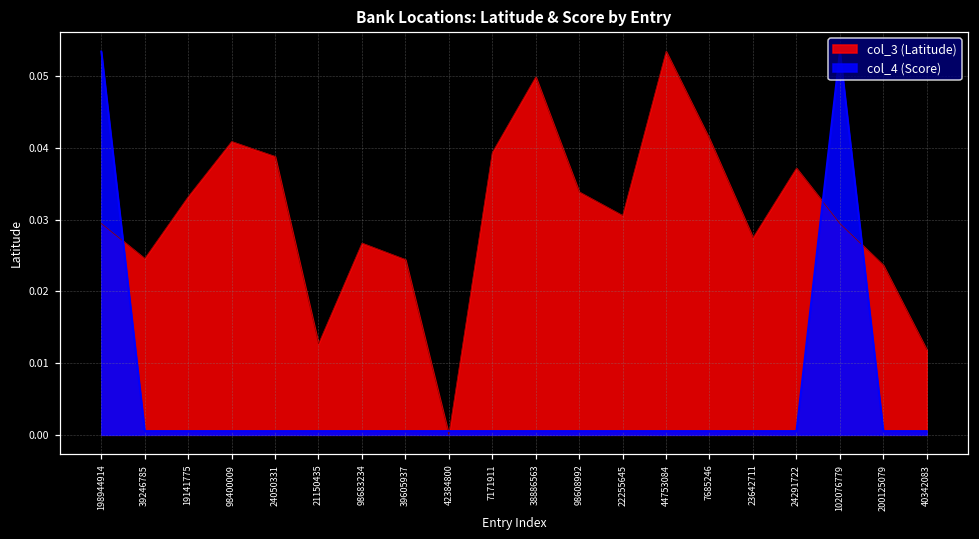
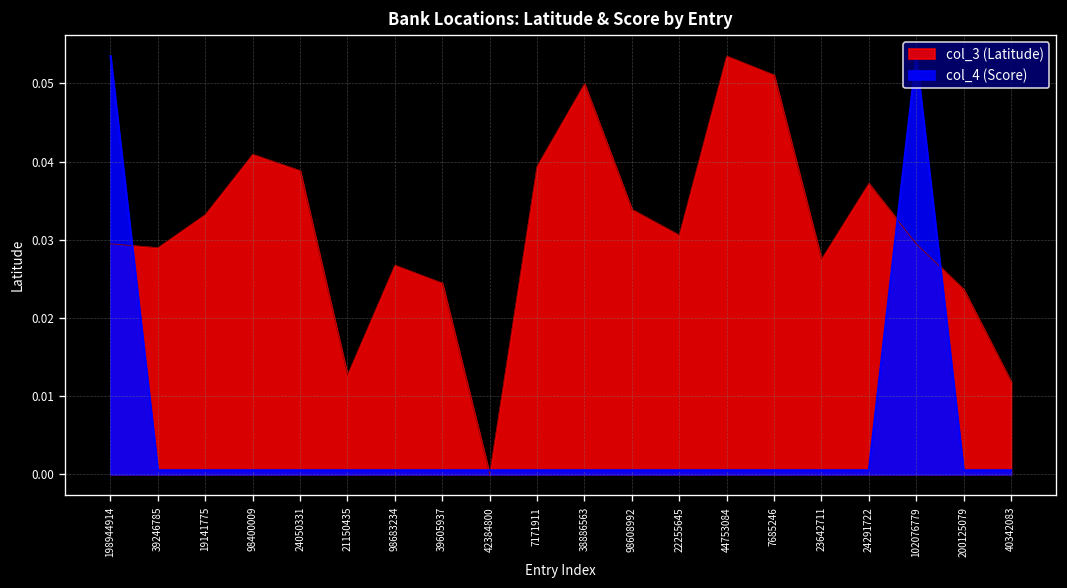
col_3 (Latitude), 39246785: 0.025 -> 0.029
col_3 (Latitude), 7685246: 0.041 -> 0.051
